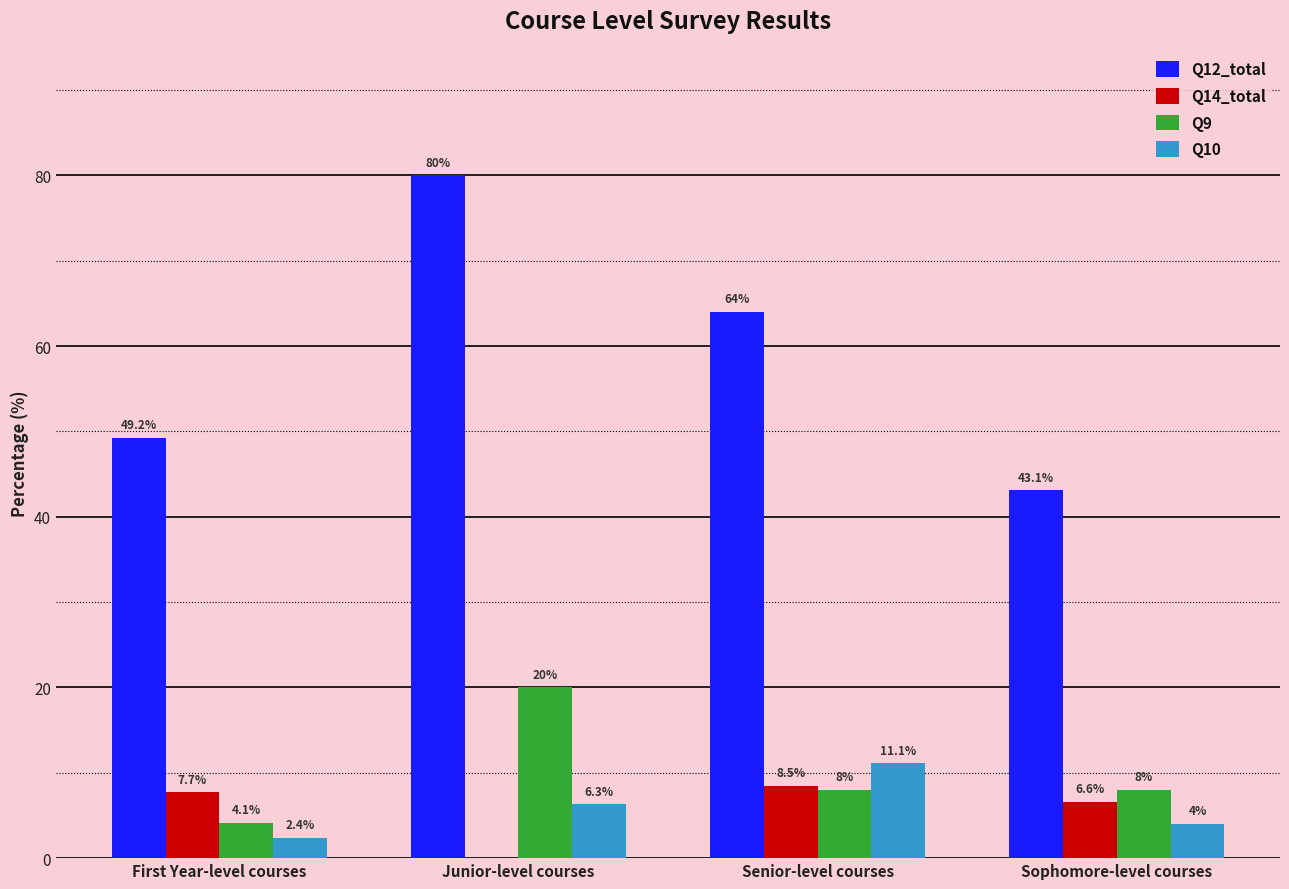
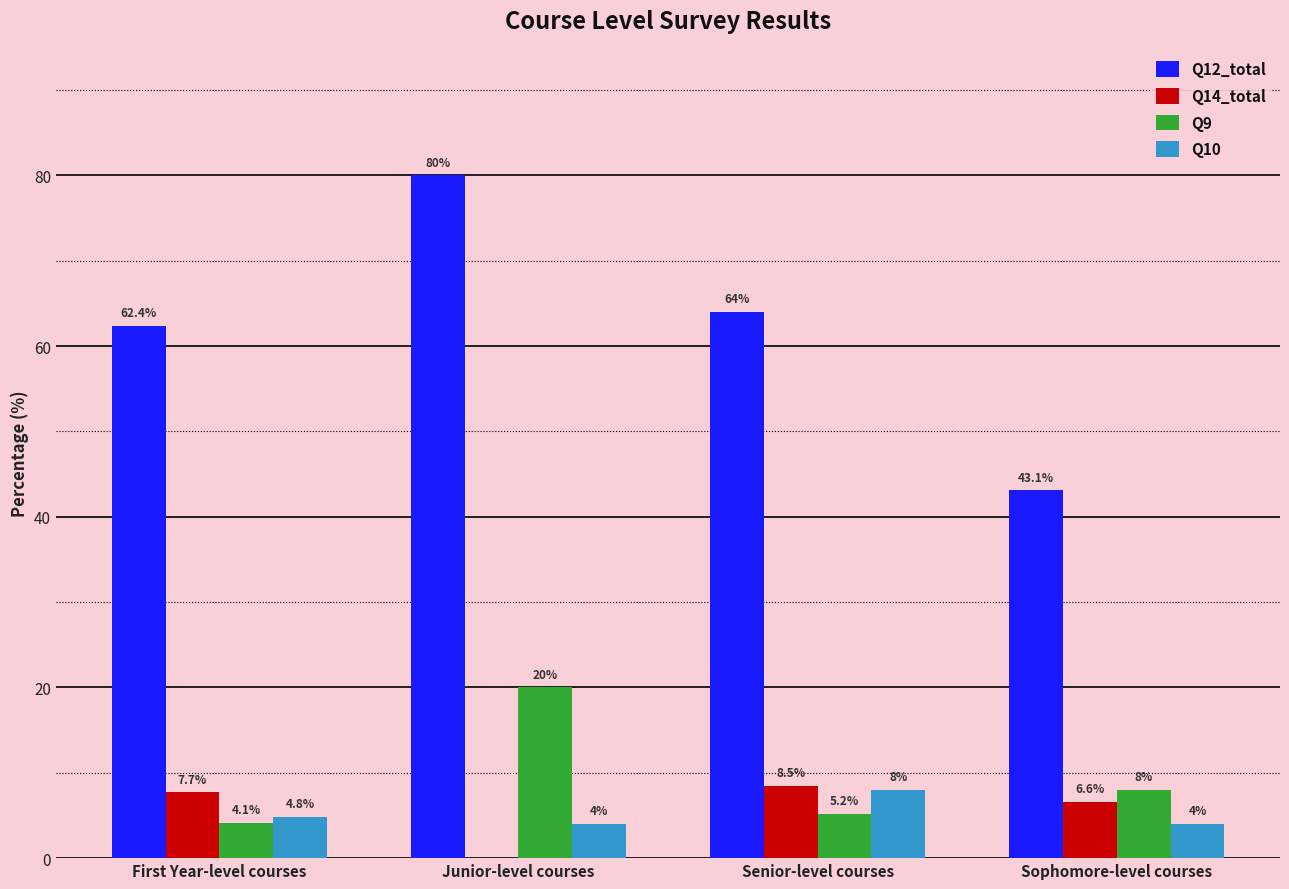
Q12_total, First Year-level courses: 49.2% -> 62.4%
Q10, First Year-level courses: 2.4% -> 4.8%
Q10, Junior-level courses: 6.3% -> 4%
Q9, Senior-level courses: 8% -> 5.2%
Q10, Senior-level courses: 11.1% -> 8%
